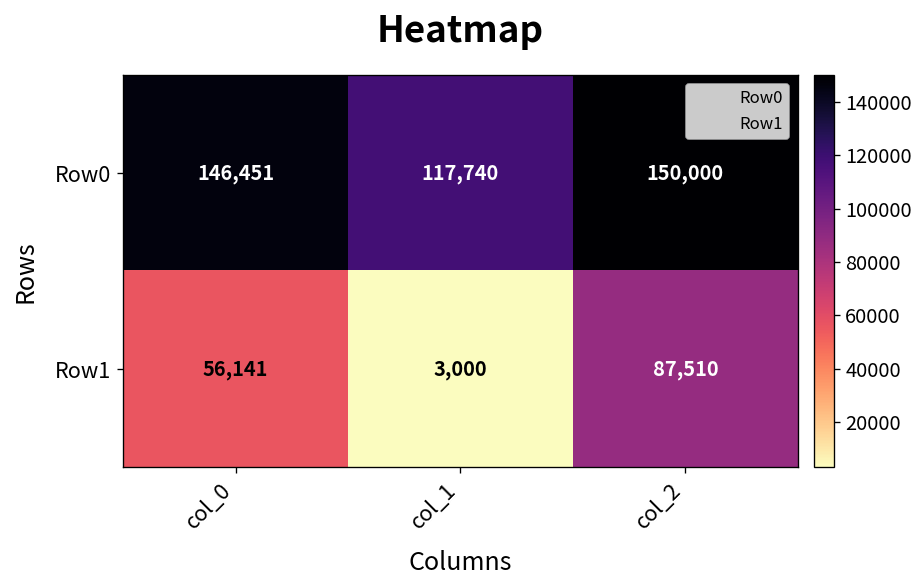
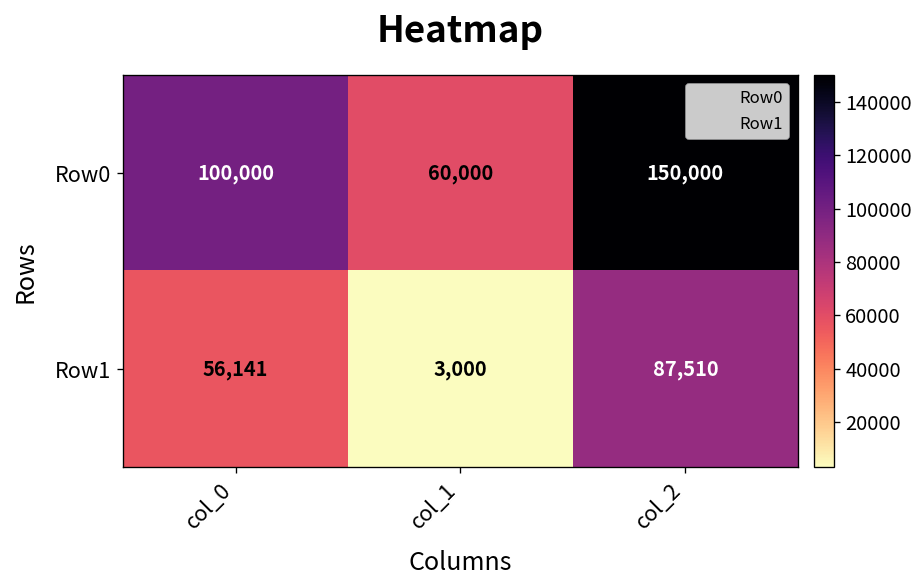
Row0, col_0: 146,451 -> 100,000
Row0, col_1: 117,740 -> 60,000
